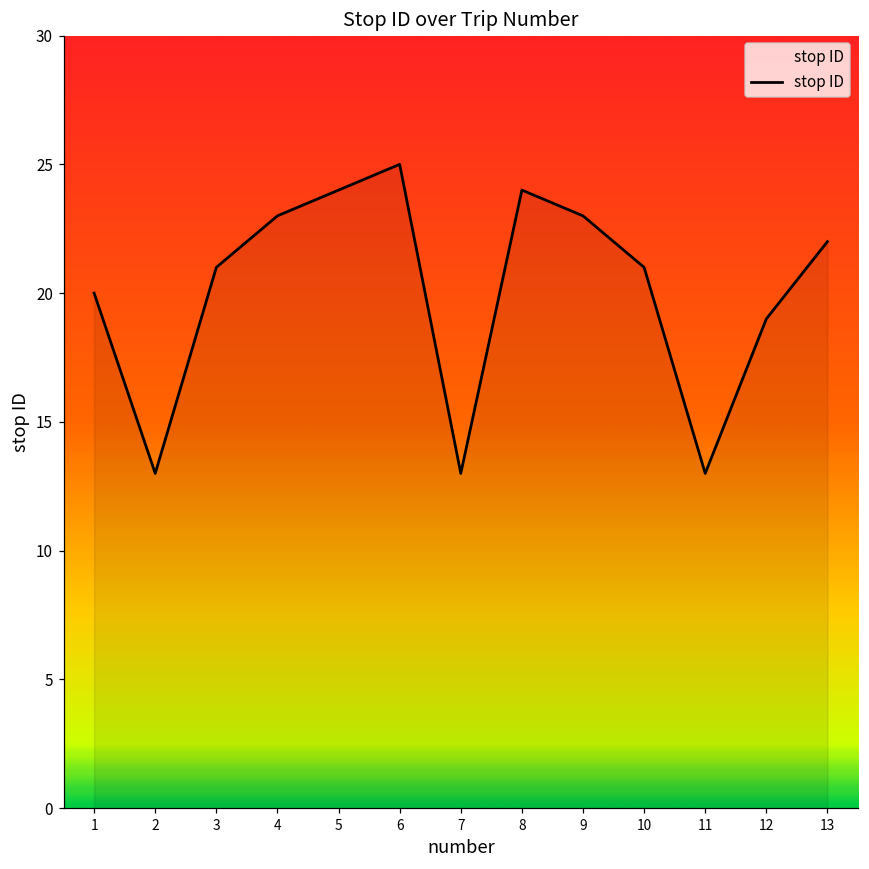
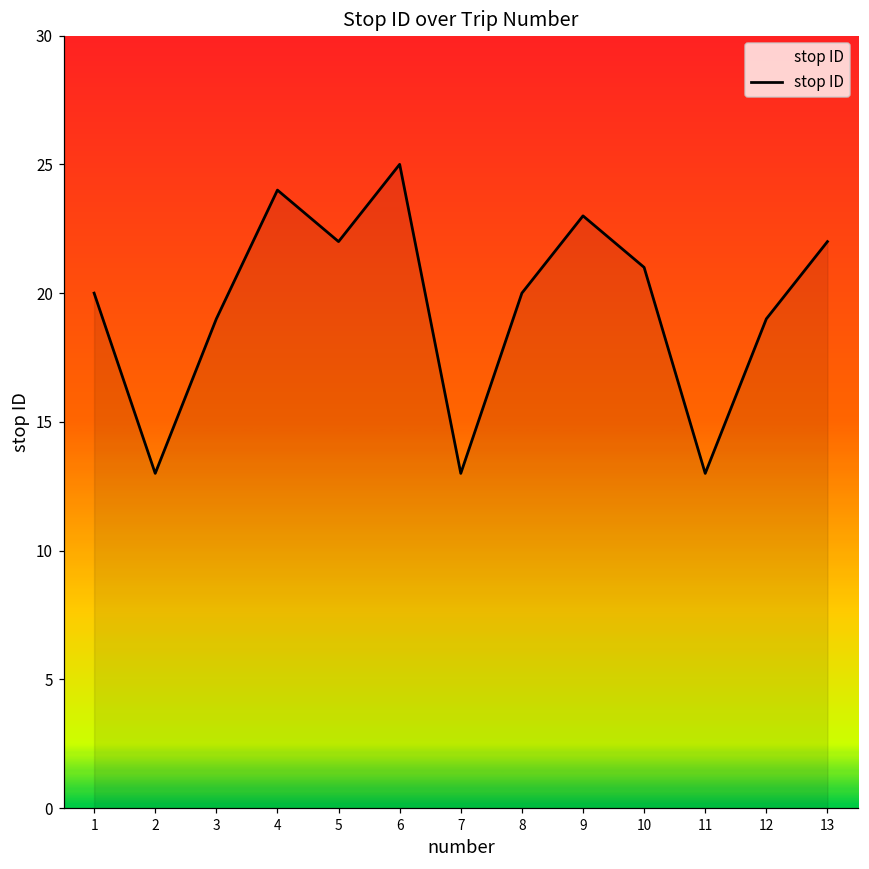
3: 21 -> 19
4: 23 -> 24
5: 24 -> 22
8: 24 -> 20
